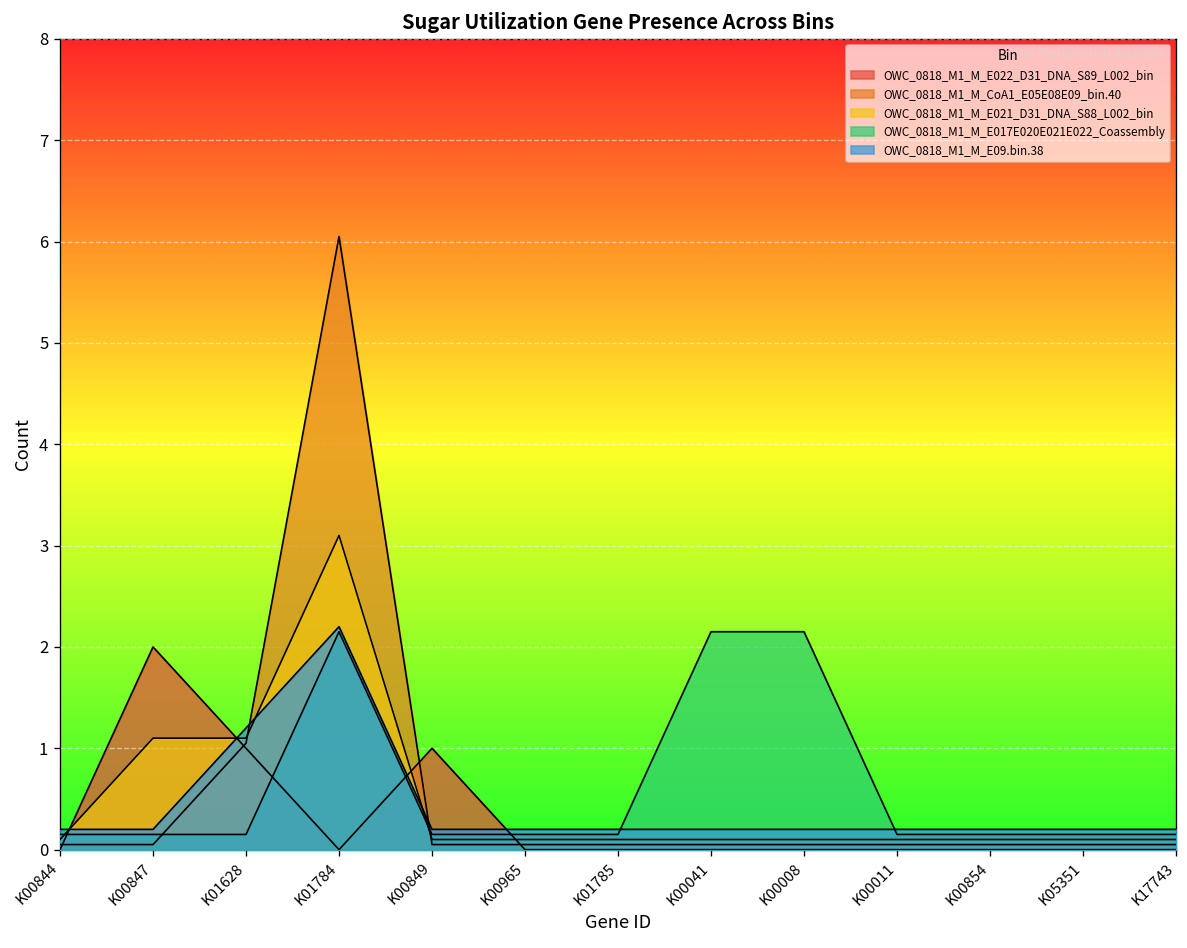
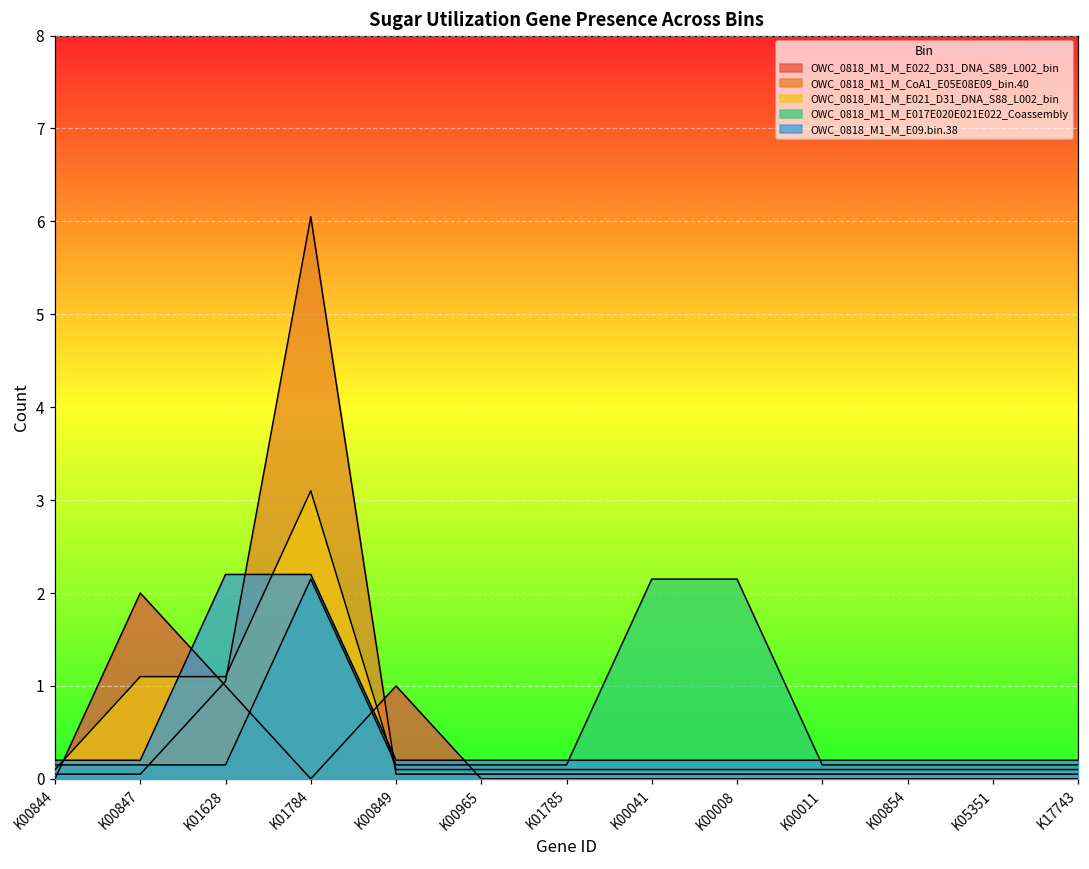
OWC_0818_M1_M_E09.bin.38, K01628: 1.2 -> 2.2
